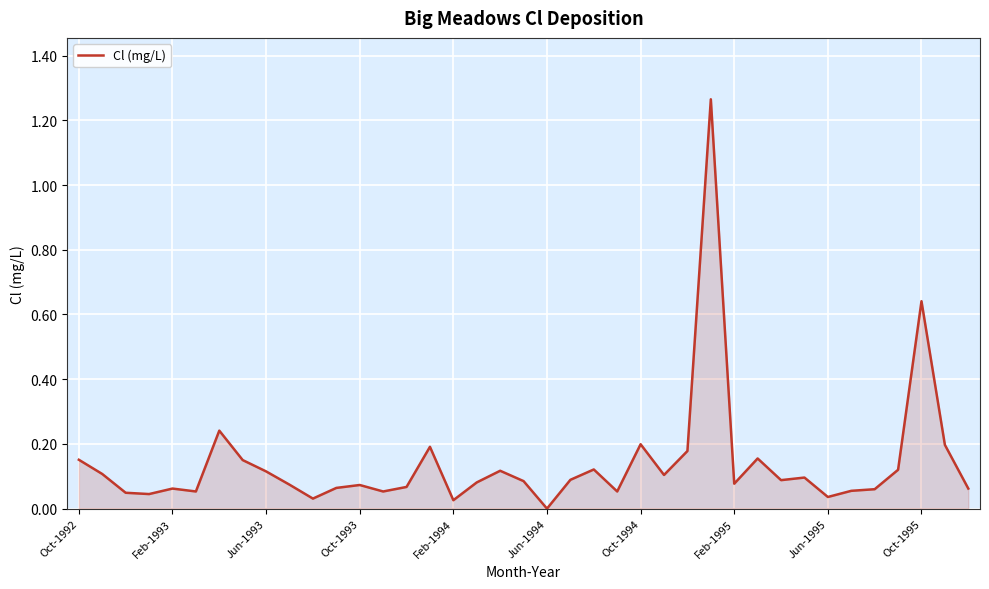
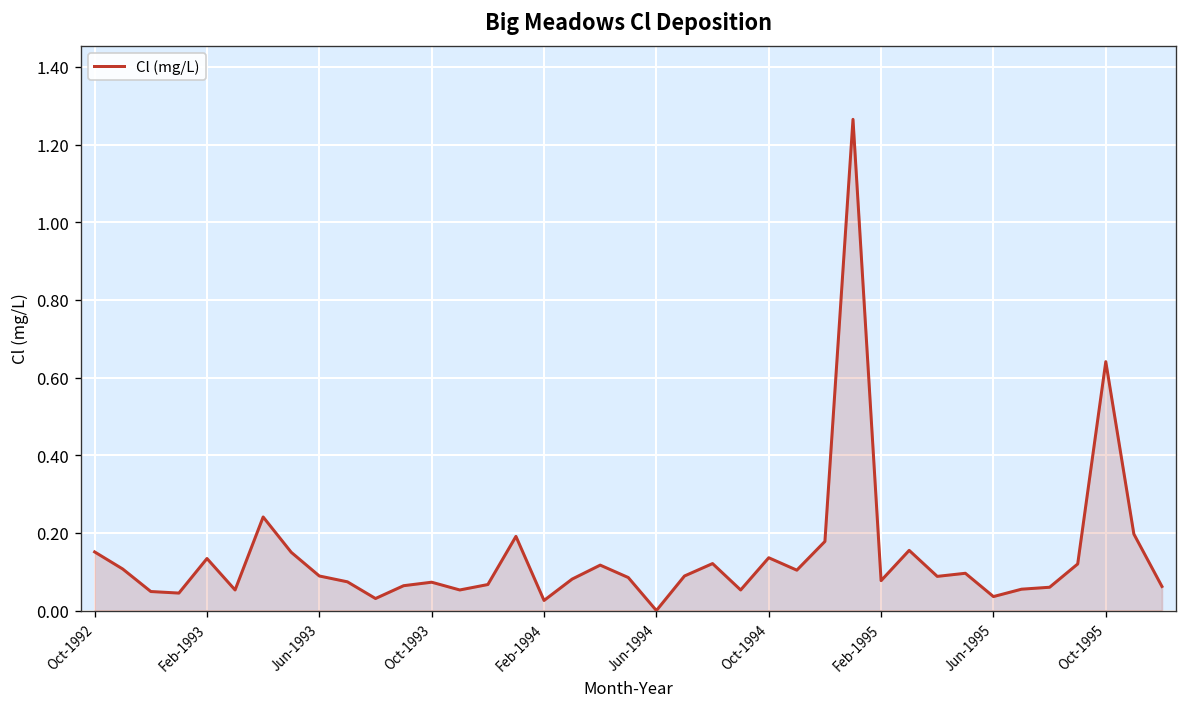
Feb-1993: 0.06 -> 0.13
Jun-1993: 0.12 -> 0.09
Oct-1994: 0.20 -> 0.14
